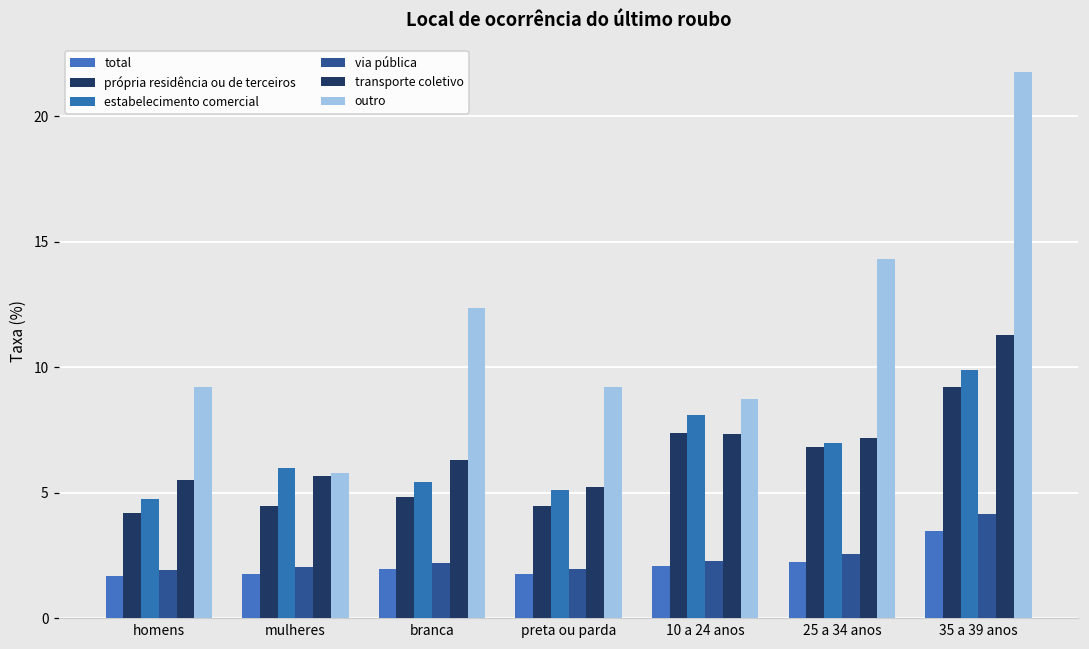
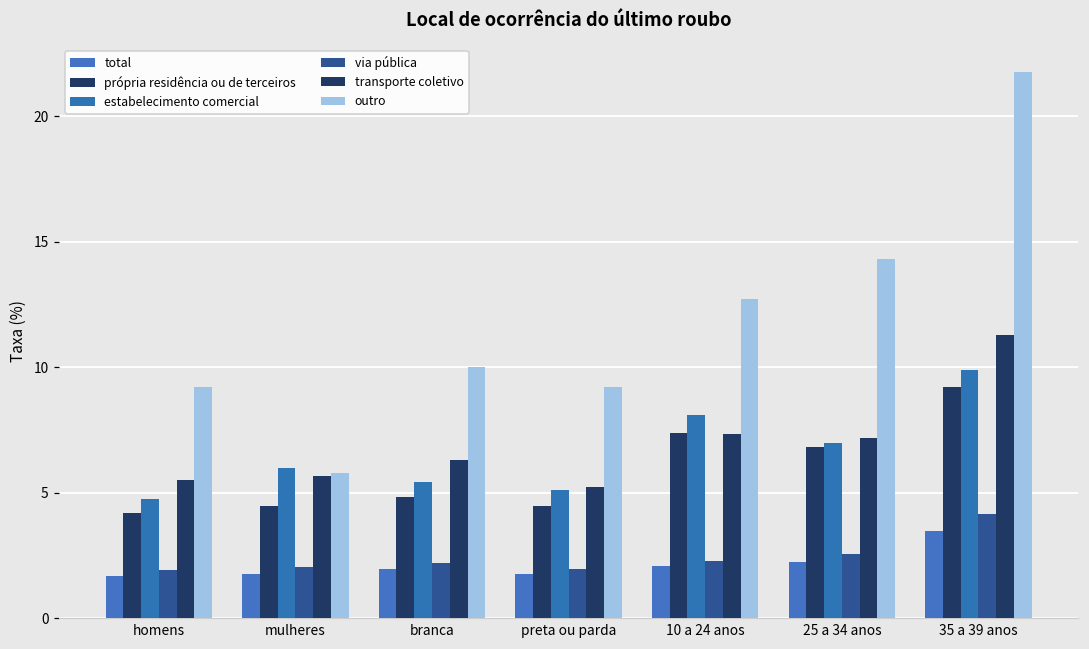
outro, branca: 12.4 -> 10.0
outro, 10 a 24 anos: 8.8 -> 12.7
